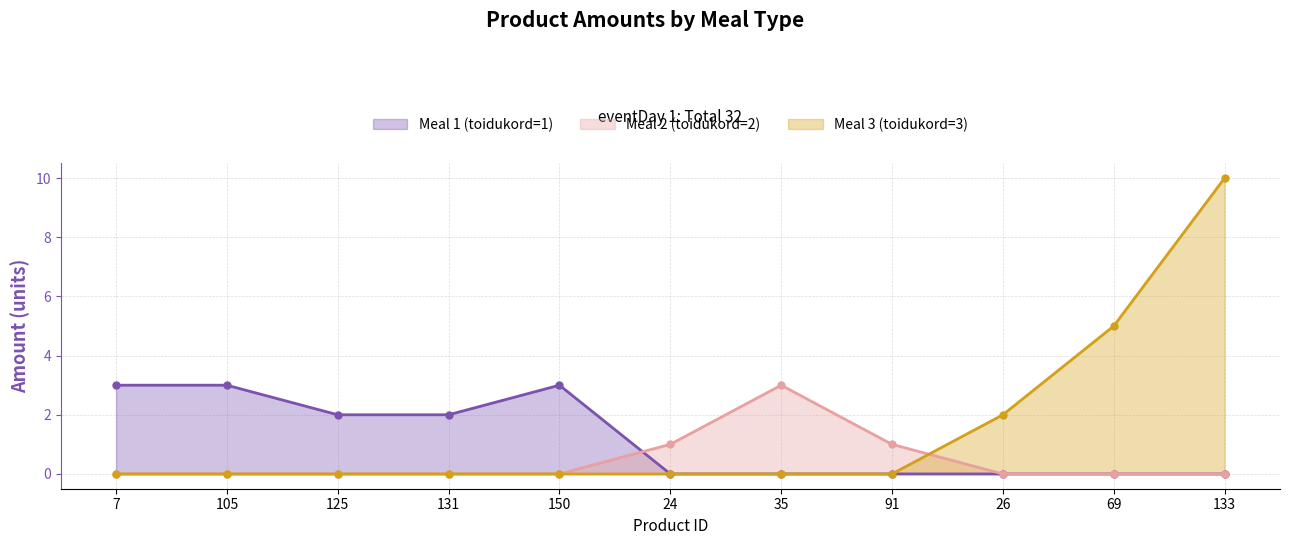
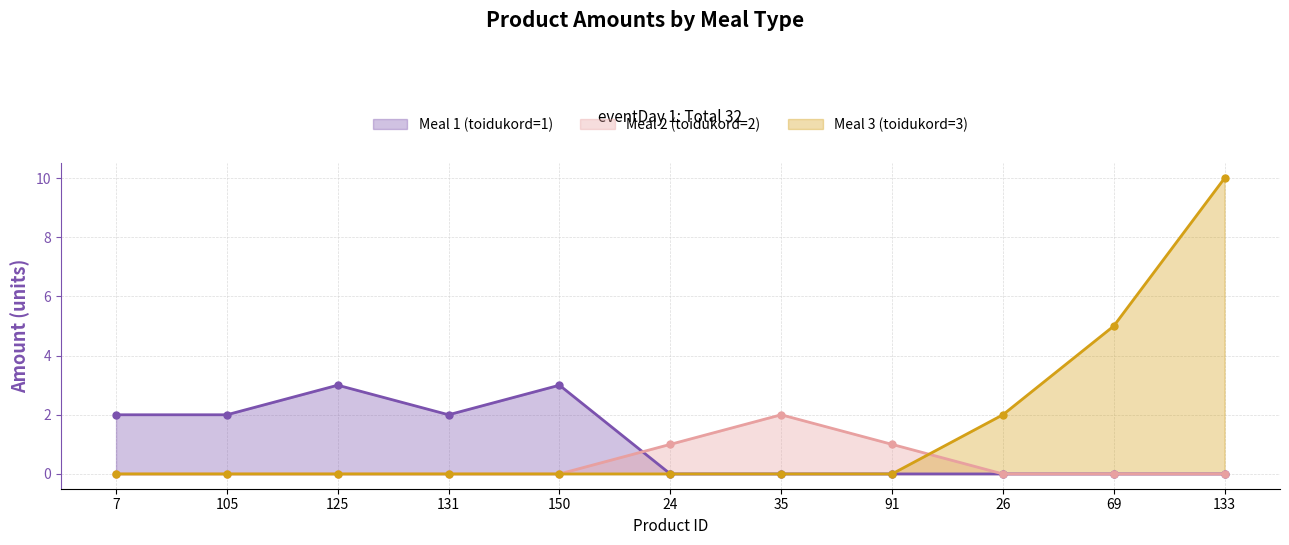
Meal 1 (toidukord=1), 7: 3 -> 2
Meal 1 (toidukord=1), 105: 3 -> 2
Meal 1 (toidukord=1), 125: 2 -> 3
Meal 2 (toidukord=2), 35: 3 -> 2
